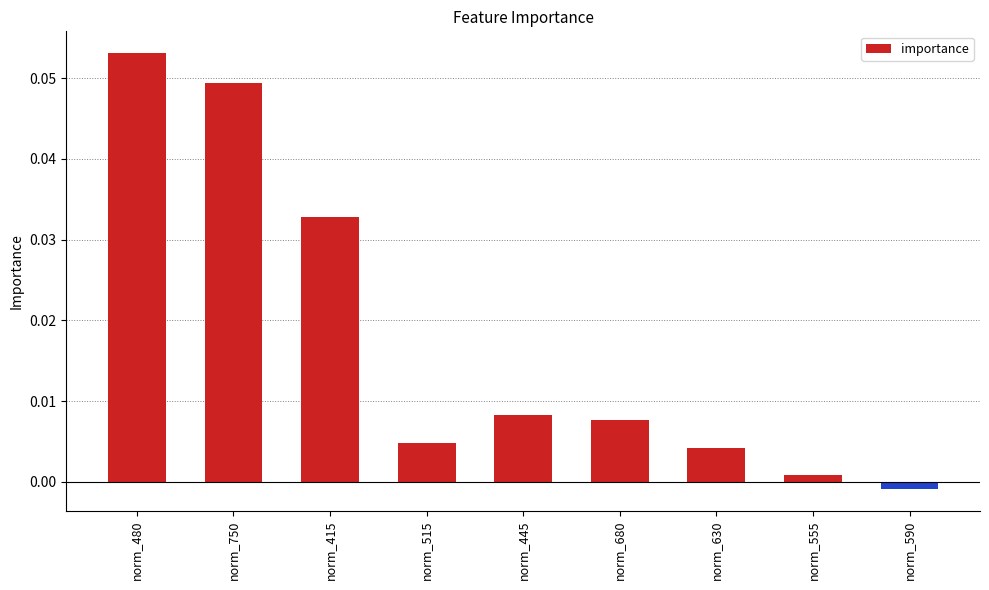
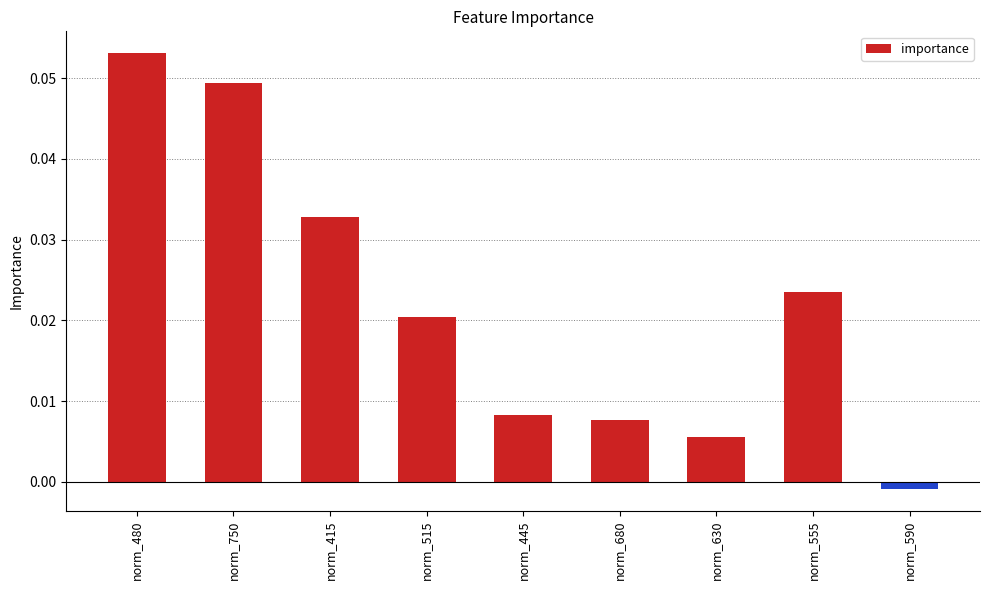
norm_515: 0.005 -> 0.020
norm_630: 0.004 -> 0.006
norm_555: 0.001 -> 0.023
